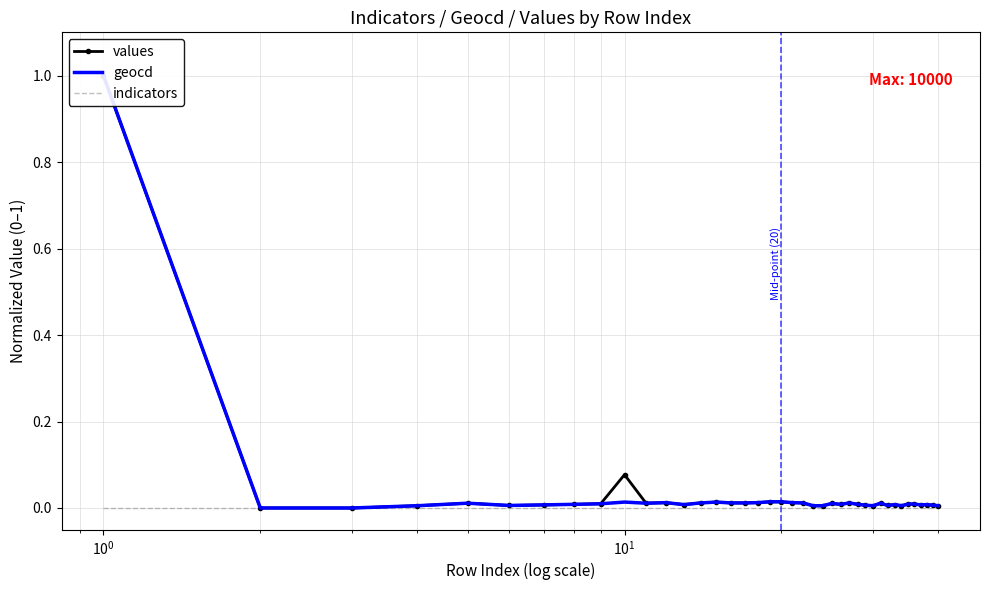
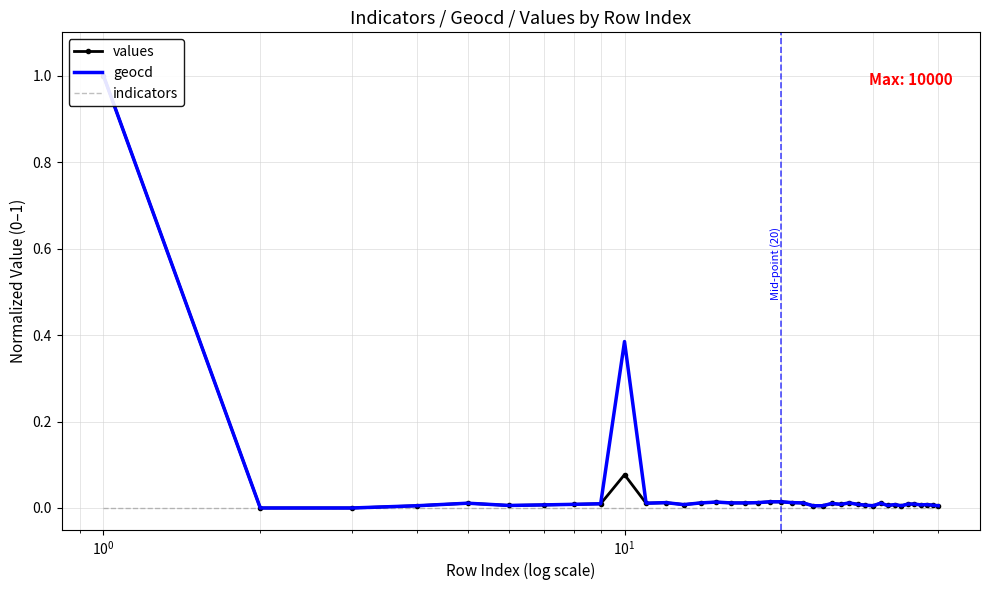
geocd, 10^1: 0.01 -> 0.38
